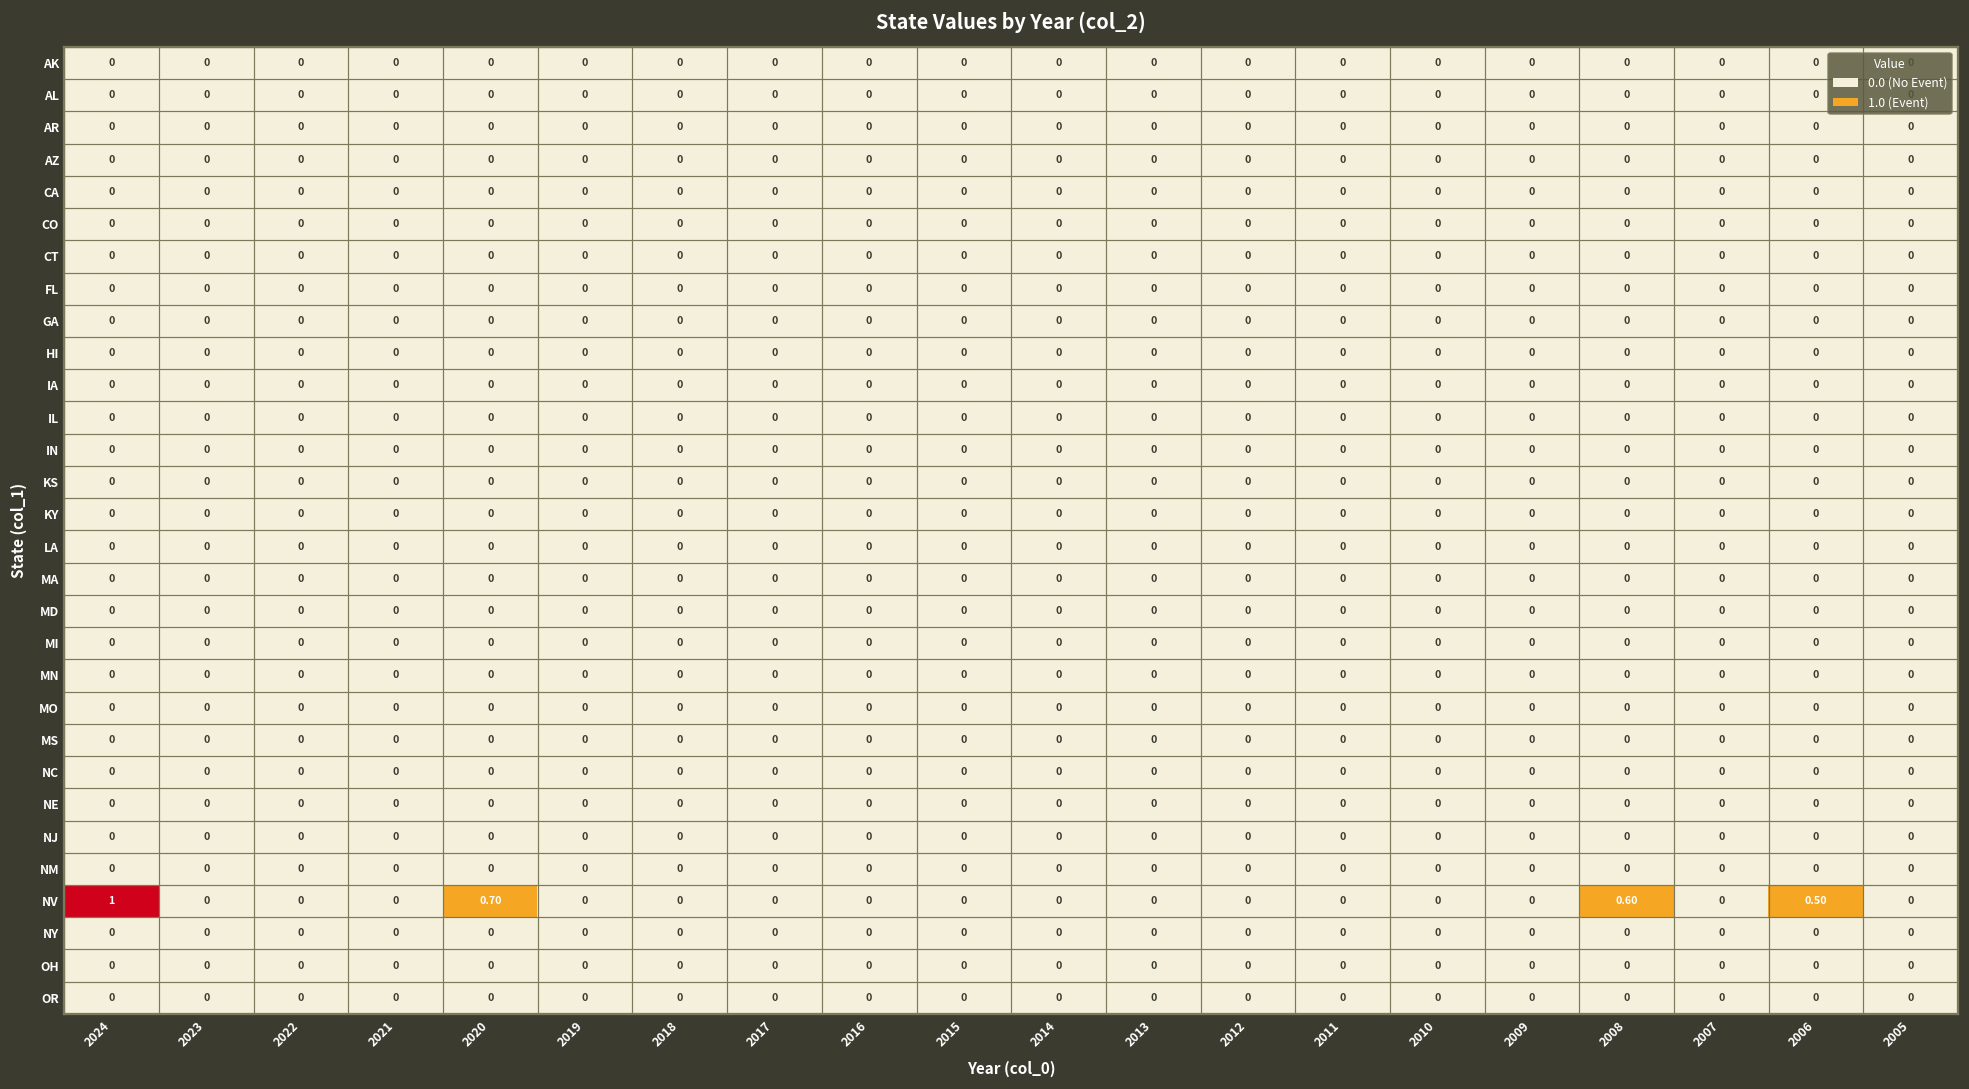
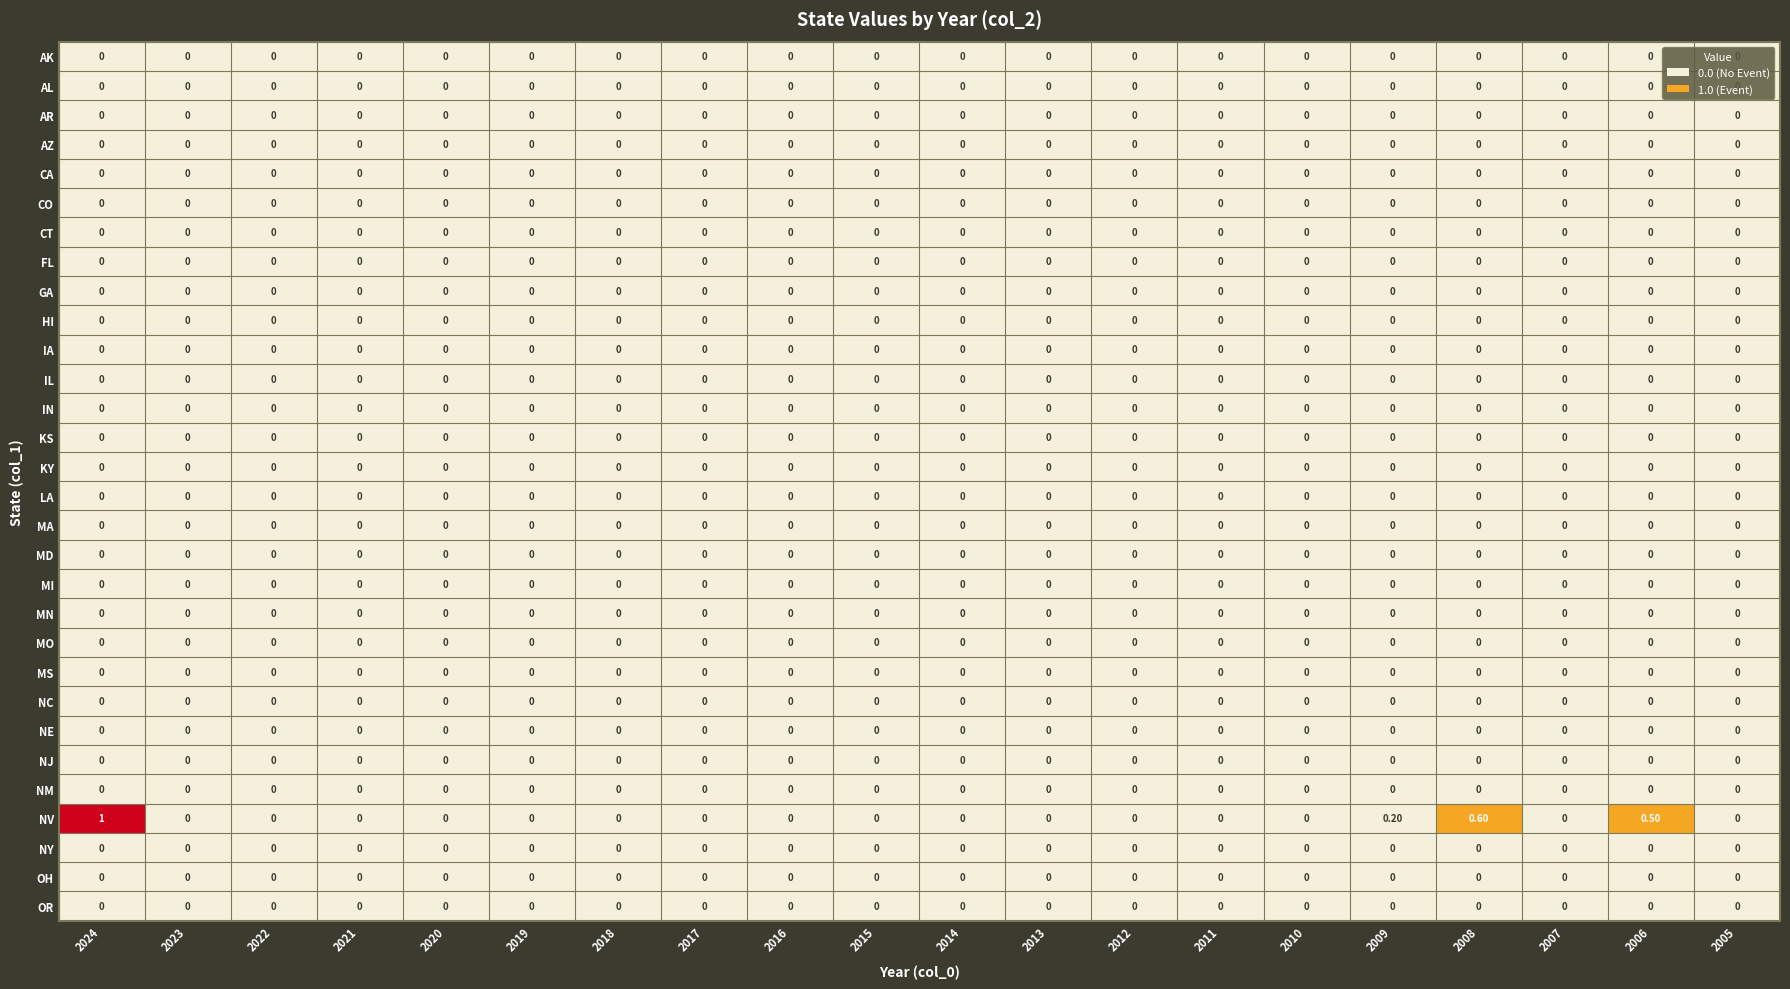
NV, 2020: 0.70 -> 0
NV, 2009: 0 -> 0.20
